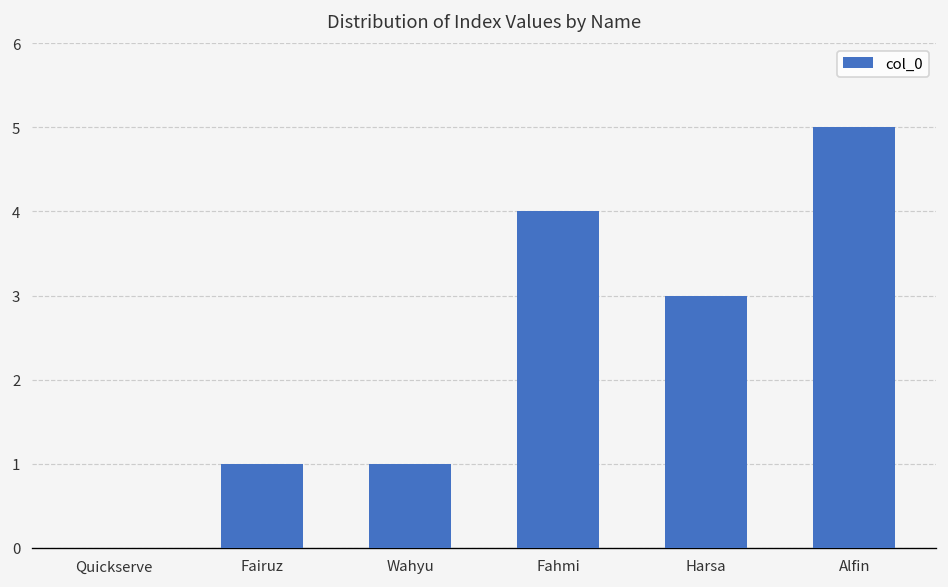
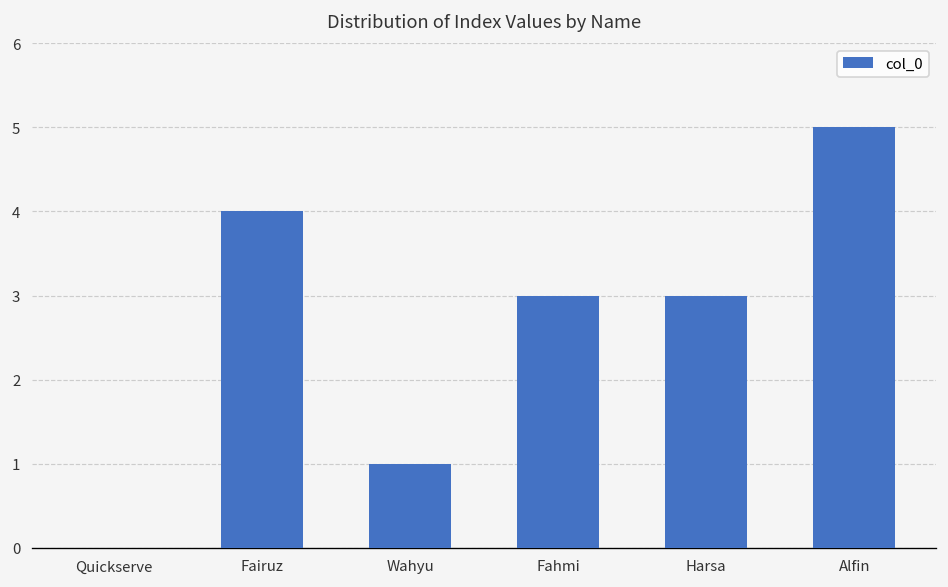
Fairuz: 1 -> 4
Fahmi: 4 -> 3
